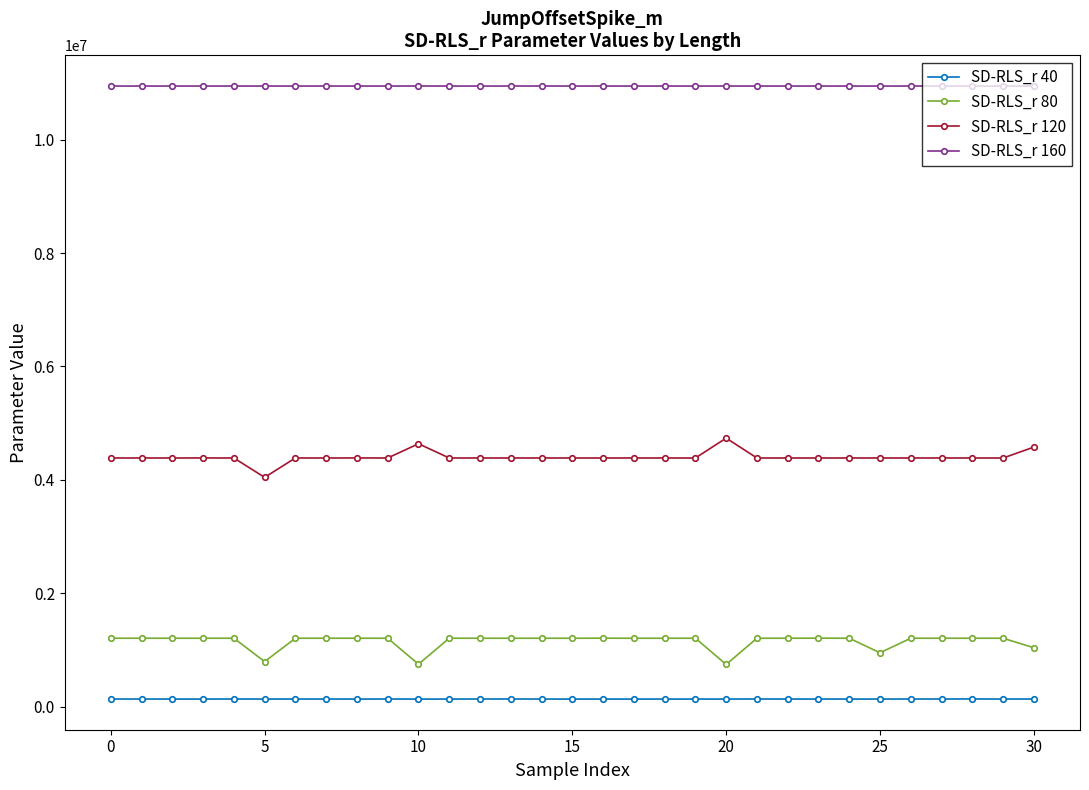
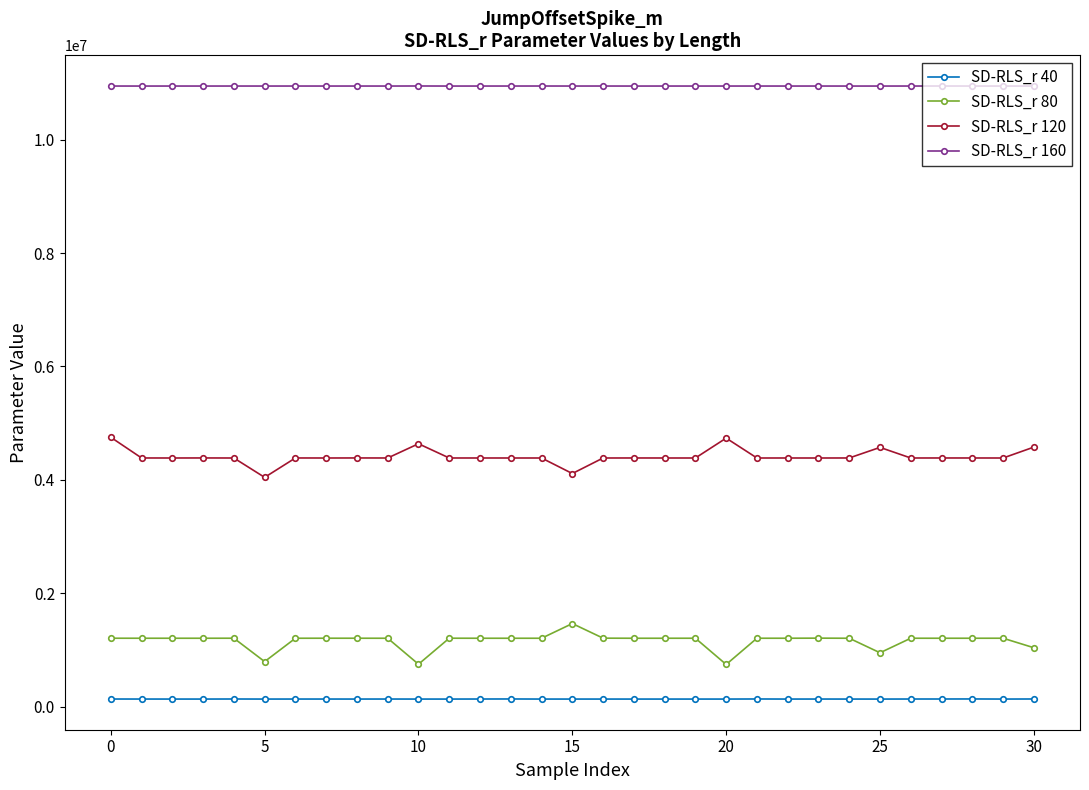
SD-RLS_r 120, 0: 4400000 -> 4800000
SD-RLS_r 80, 15: 1200000 -> 1500000
SD-RLS_r 120, 15: 4400000 -> 4100000
SD-RLS_r 120, 25: 4400000 -> 4600000
